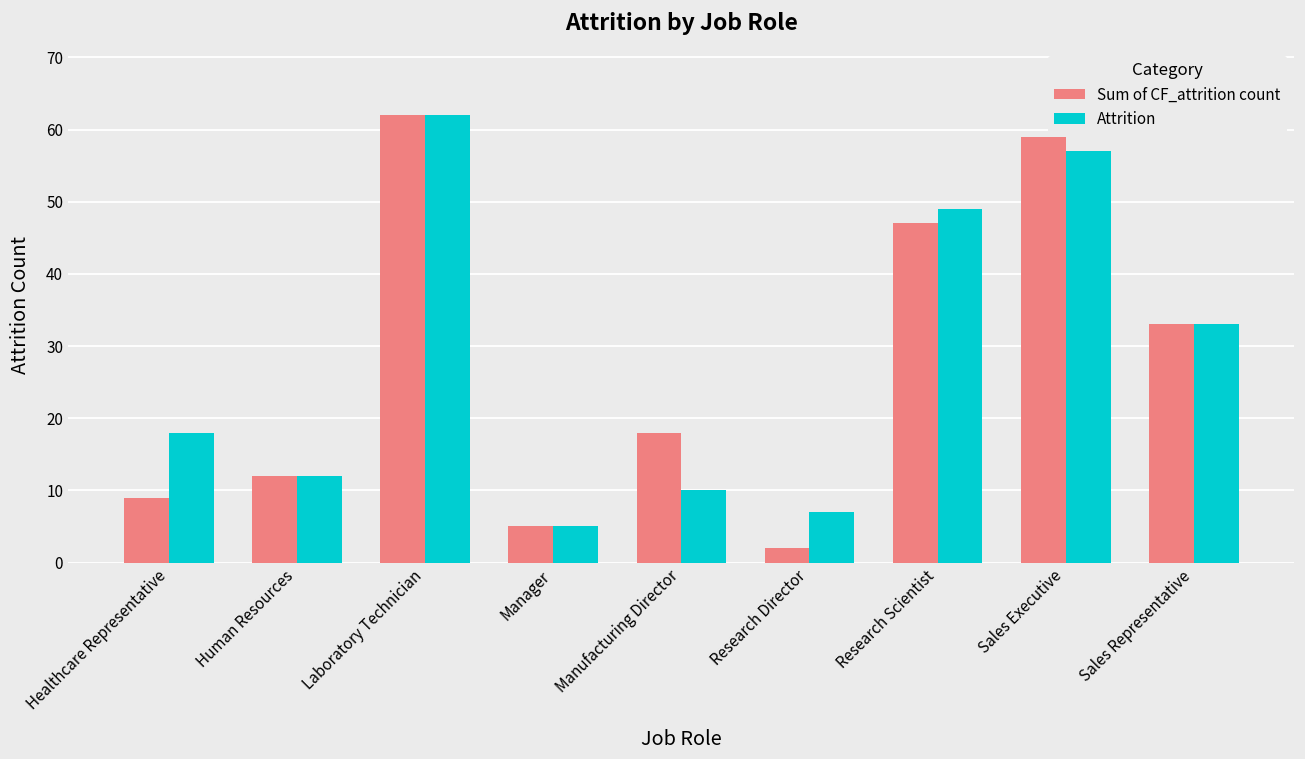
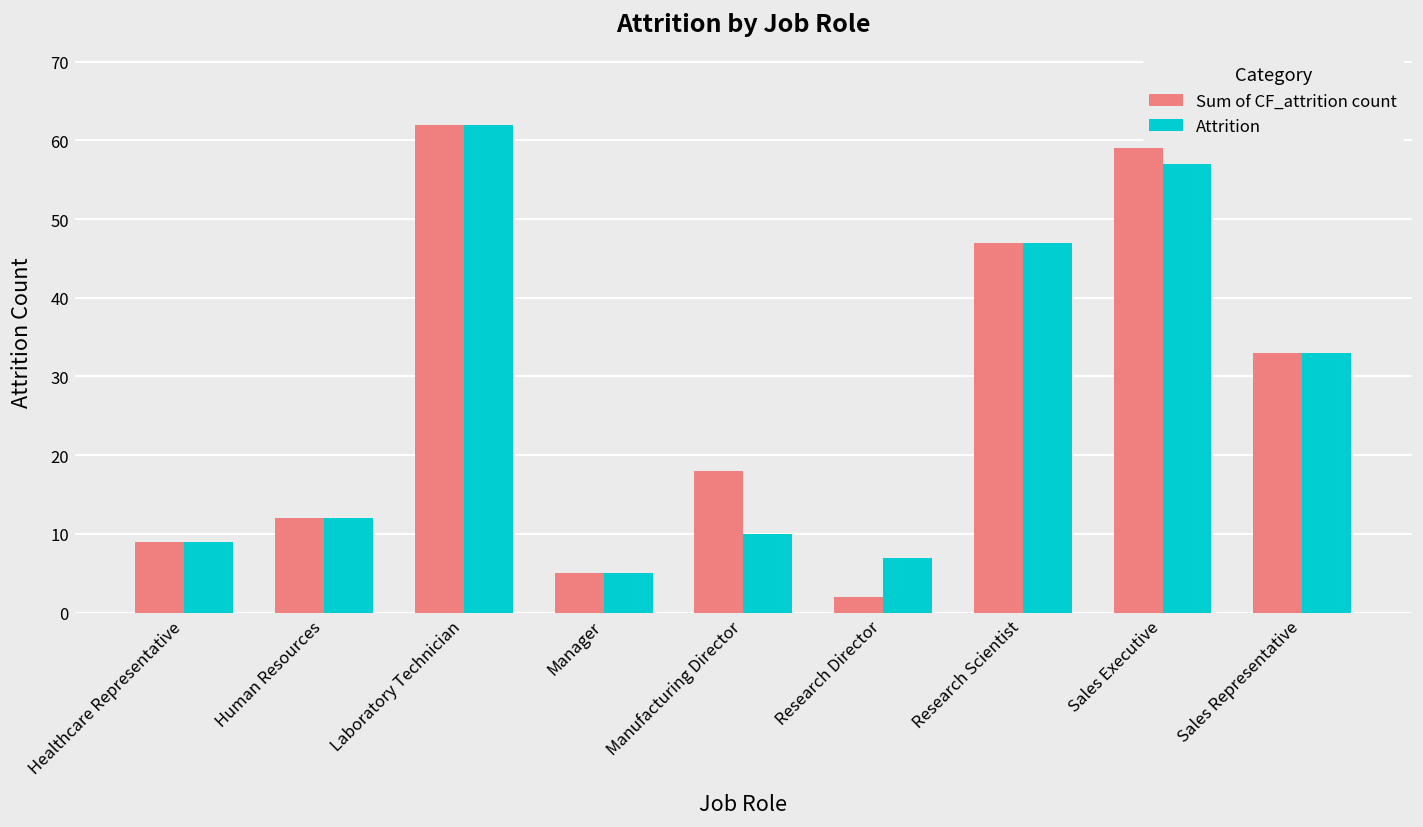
Attrition, Healthcare Representative: 18 -> 9
Attrition, Research Scientist: 49 -> 47
